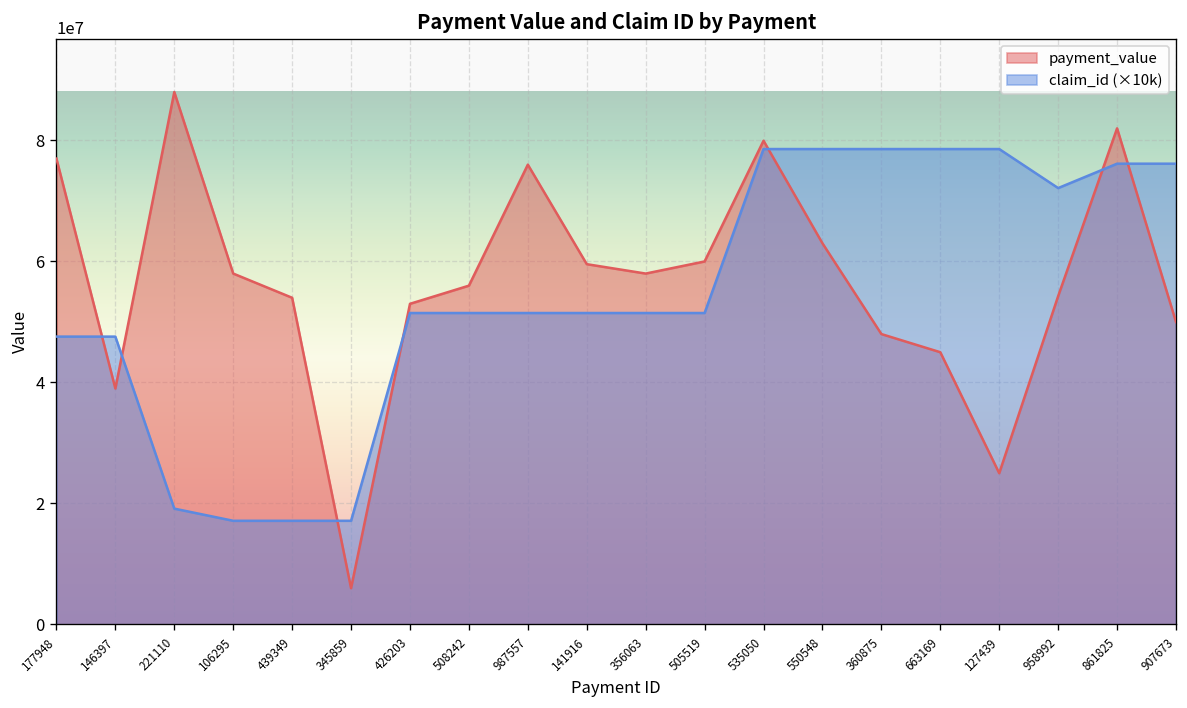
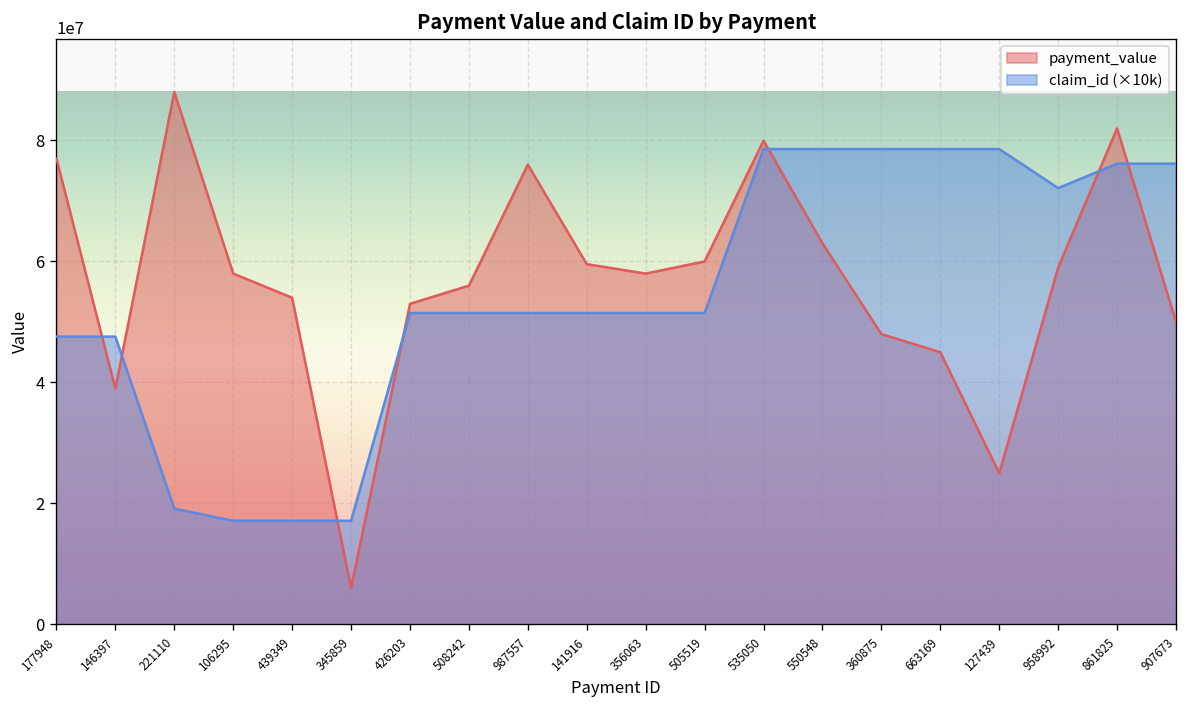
payment_value, 958992: 54000000 -> 59000000
